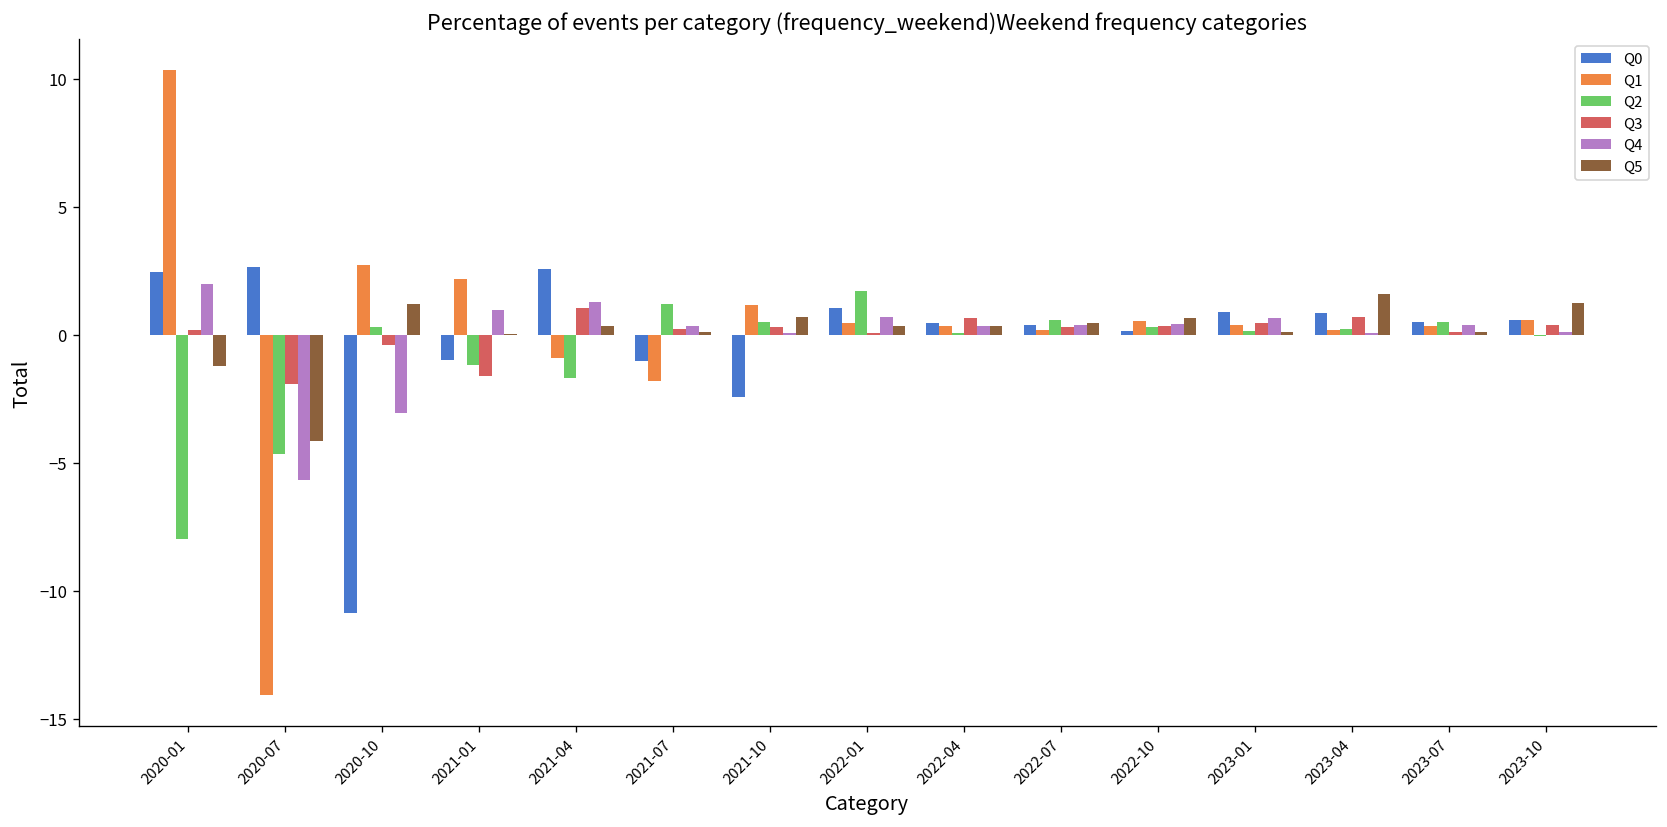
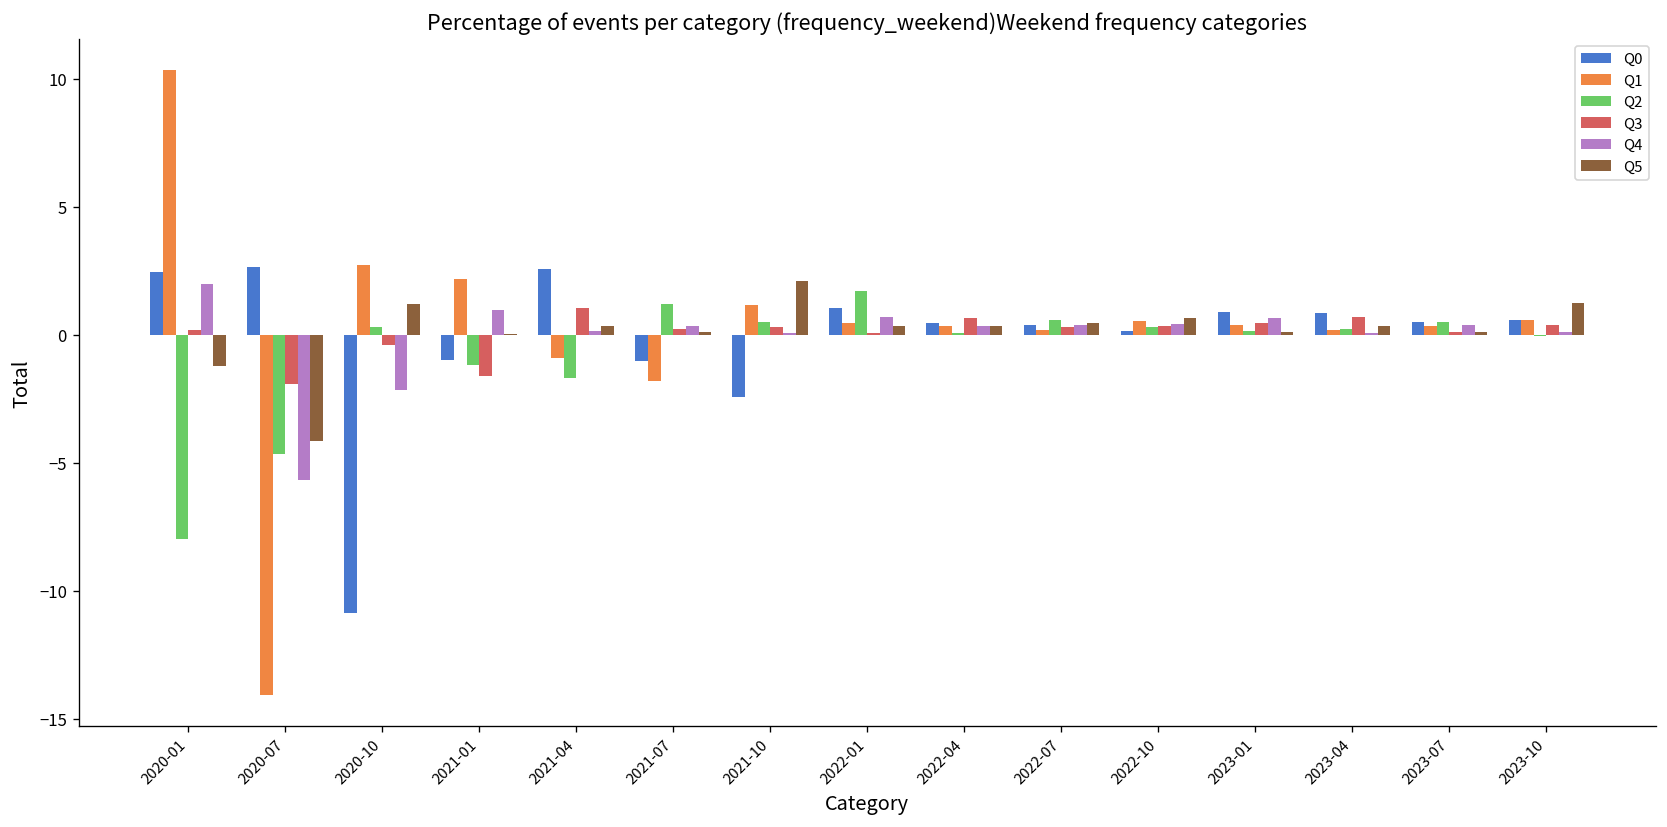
Q4, 2020-10: -3.0 -> -2.2
Q4, 2021-04: 1.3 -> 0.1
Q5, 2021-10: 0.7 -> 2.1
Q5, 2023-04: 1.6 -> 0.3
